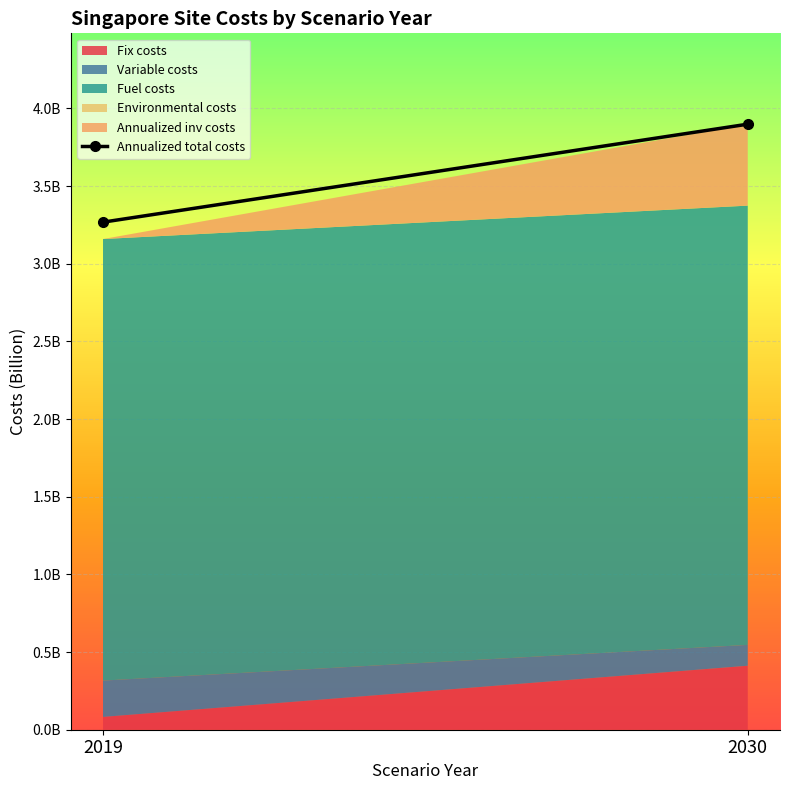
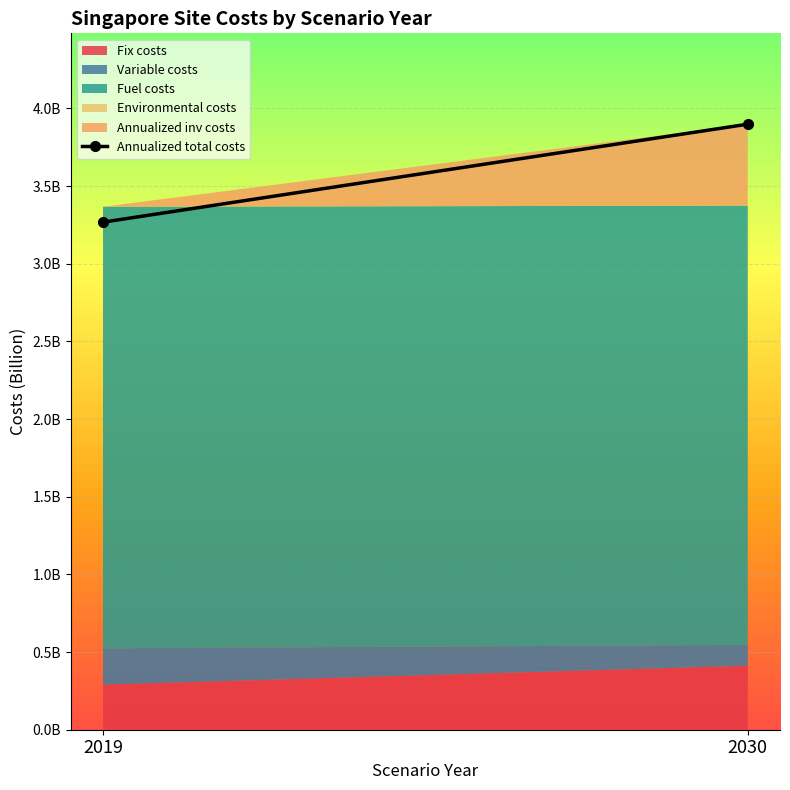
Fix costs, 2019: 80000000 -> 290000000
